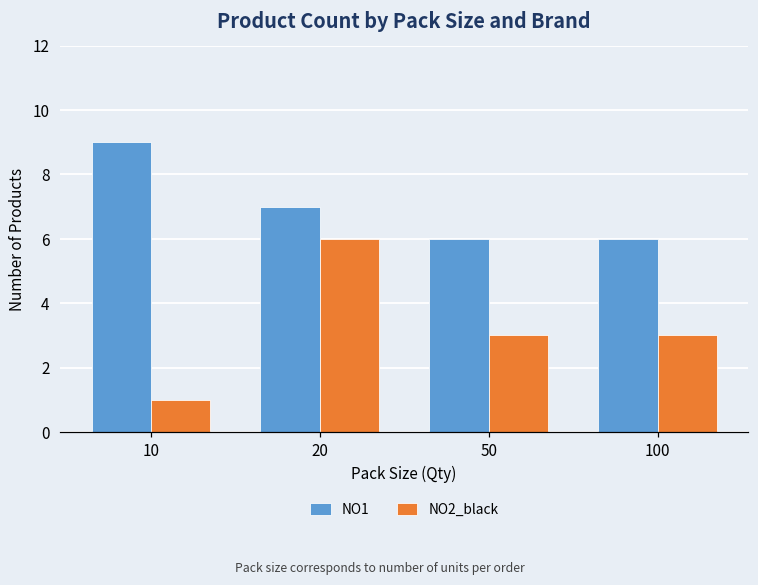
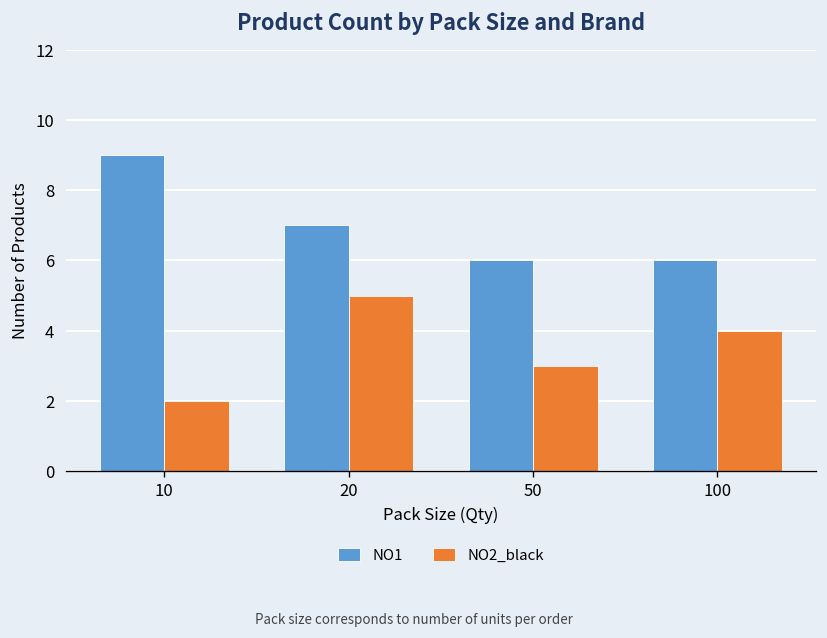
NO2_black, 10: 1 -> 2
NO2_black, 20: 6 -> 5
NO2_black, 100: 3 -> 4
